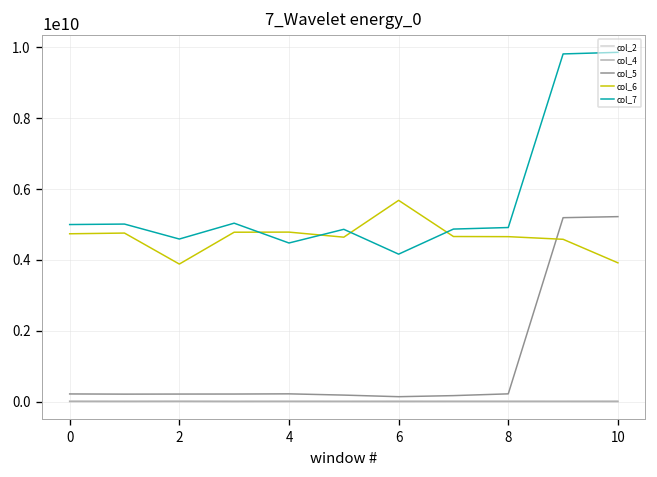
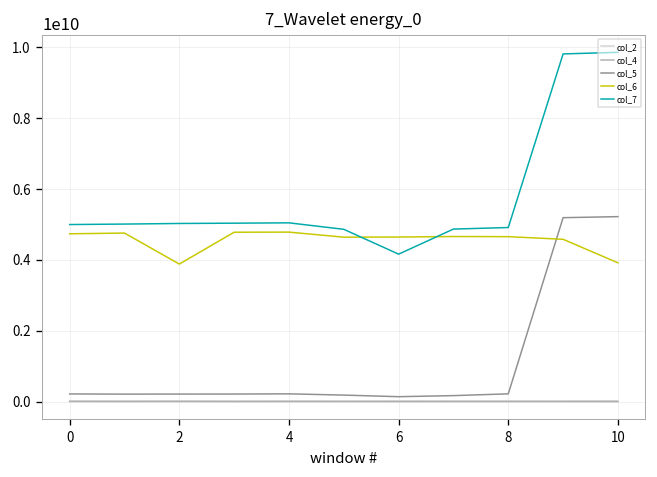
col_7, 2: 4600000000 -> 5000000000
col_7, 4: 4500000000 -> 5000000000
col_6, 6: 5700000000 -> 4600000000
